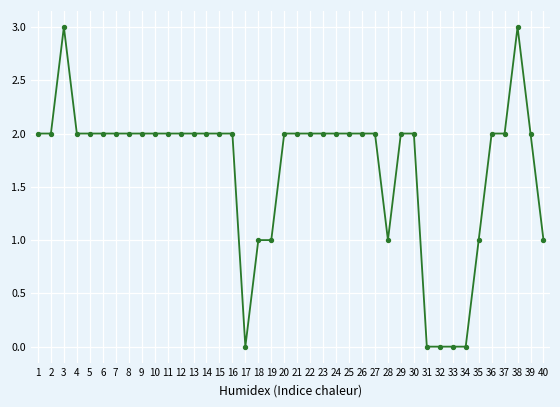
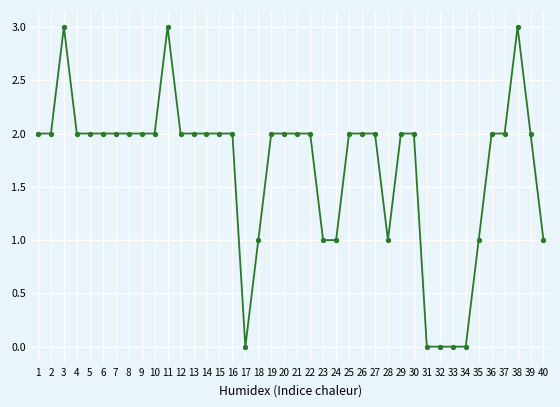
11: 2 -> 3
19: 1 -> 2
23: 2 -> 1
24: 2 -> 1
